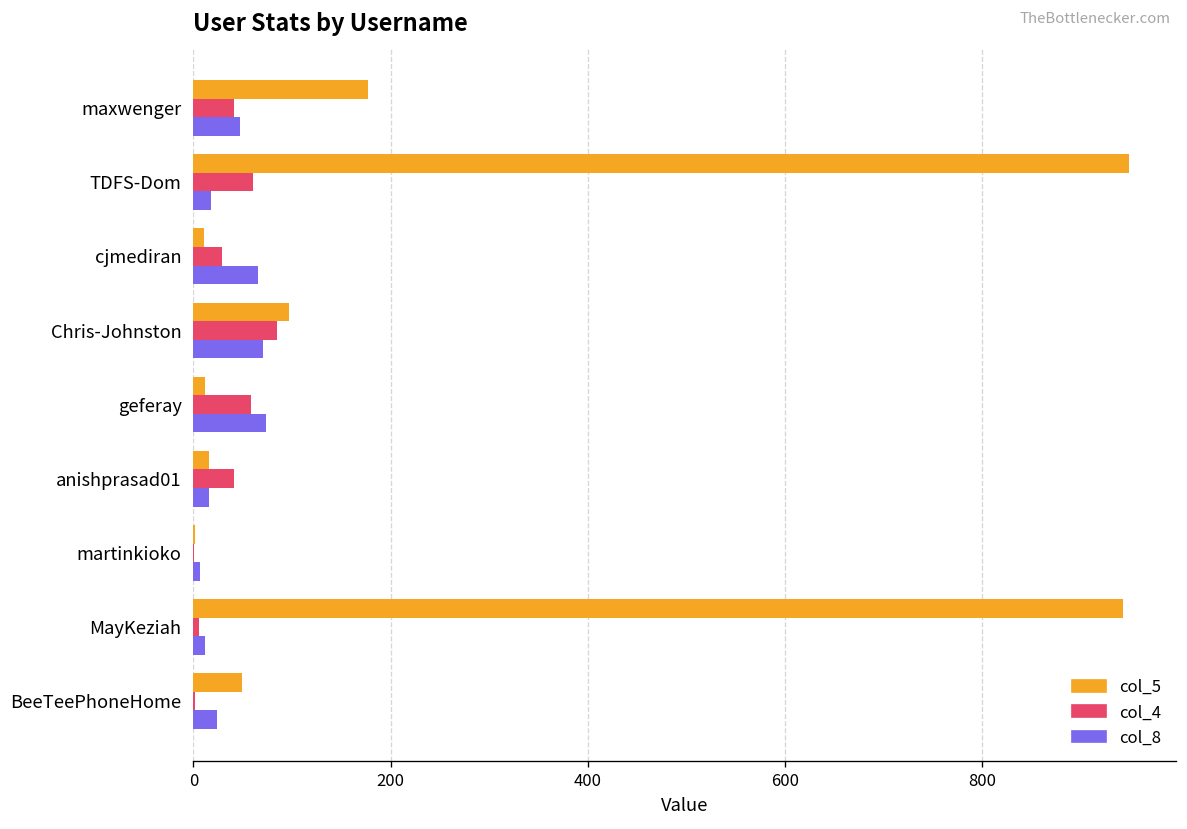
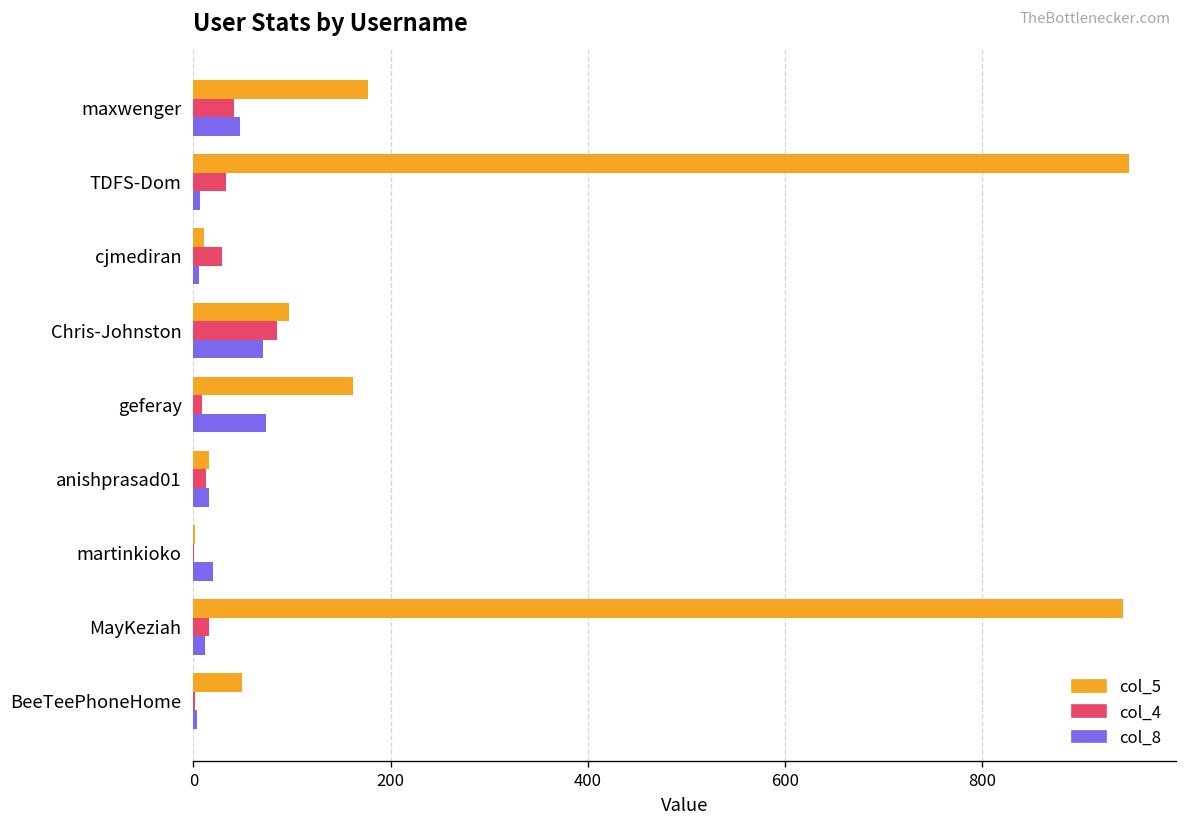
col_4, TDFS-Dom: 60 -> 30
col_8, TDFS-Dom: 20 -> 10
col_8, cjmediran: 70 -> 10
col_5, geferay: 10 -> 160
col_4, geferay: 60 -> 10
col_4, anishprasad01: 40 -> 10
col_8, martinkioko: 10 -> 20
col_4, MayKeziah: 10 -> 20
col_8, BeeTeePhoneHome: 20 -> 0
